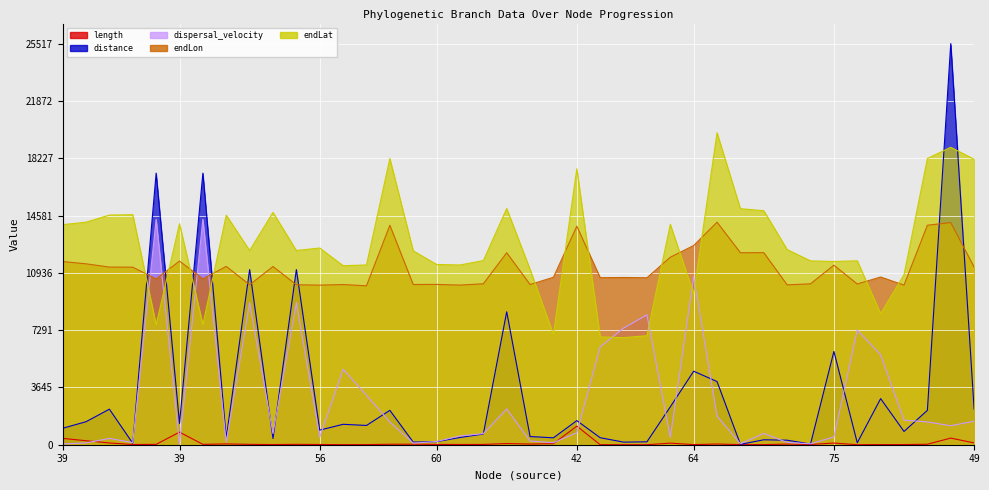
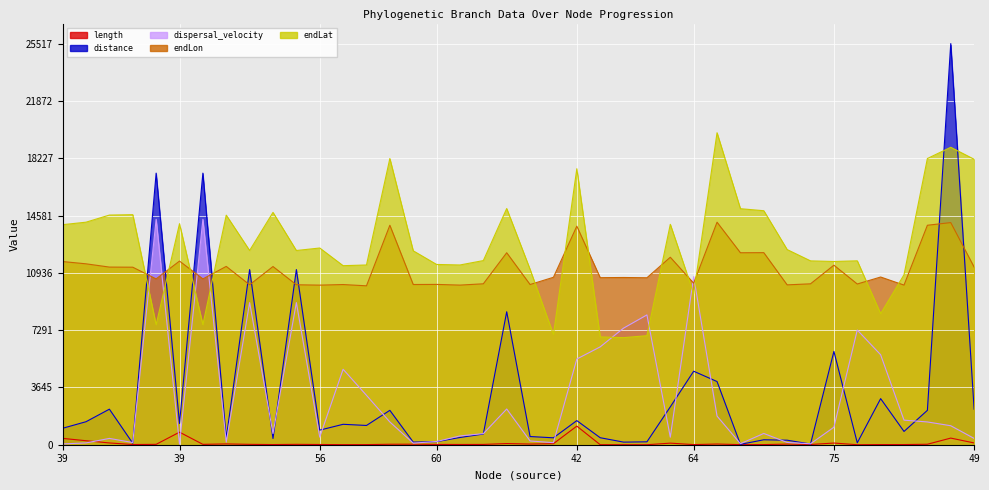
dispersal_velocity, 42: 800 -> 5500
endLon, 64: 12700 -> 10300
dispersal_velocity, 75: 500 -> 1100
dispersal_velocity, 49: 1500 -> 400
